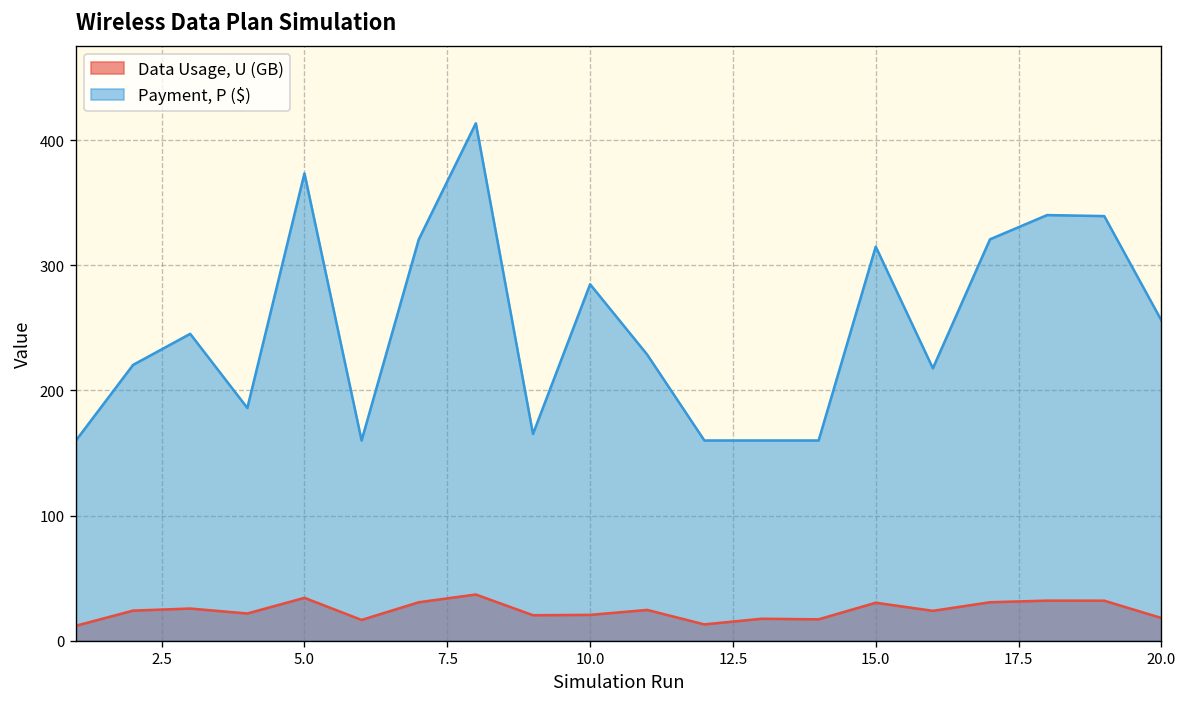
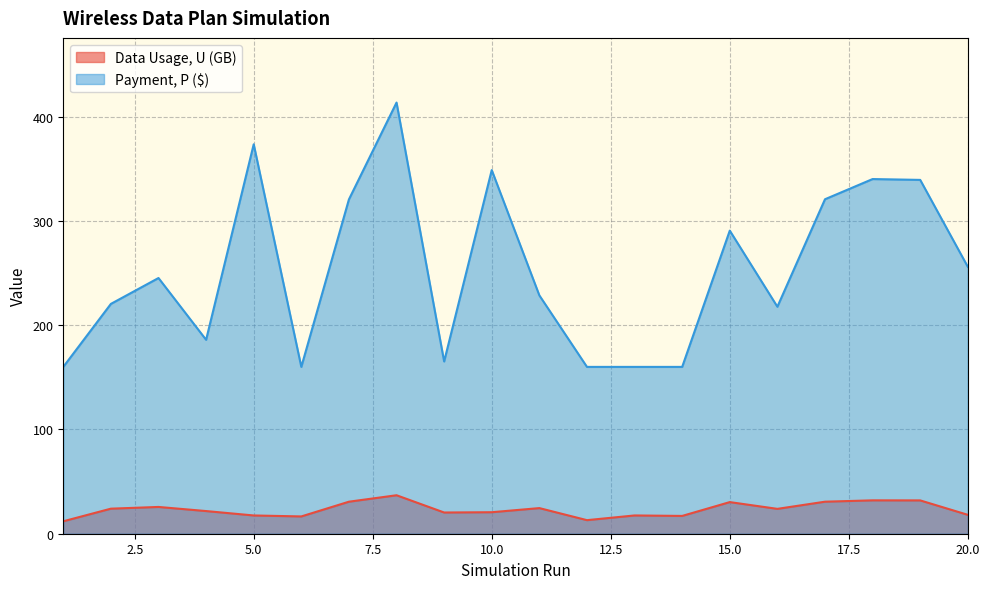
Data Usage, U (GB), 5.0: 34 -> 18
Payment, P ($), 10.0: 285 -> 349
Payment, P ($), 15.0: 315 -> 291
